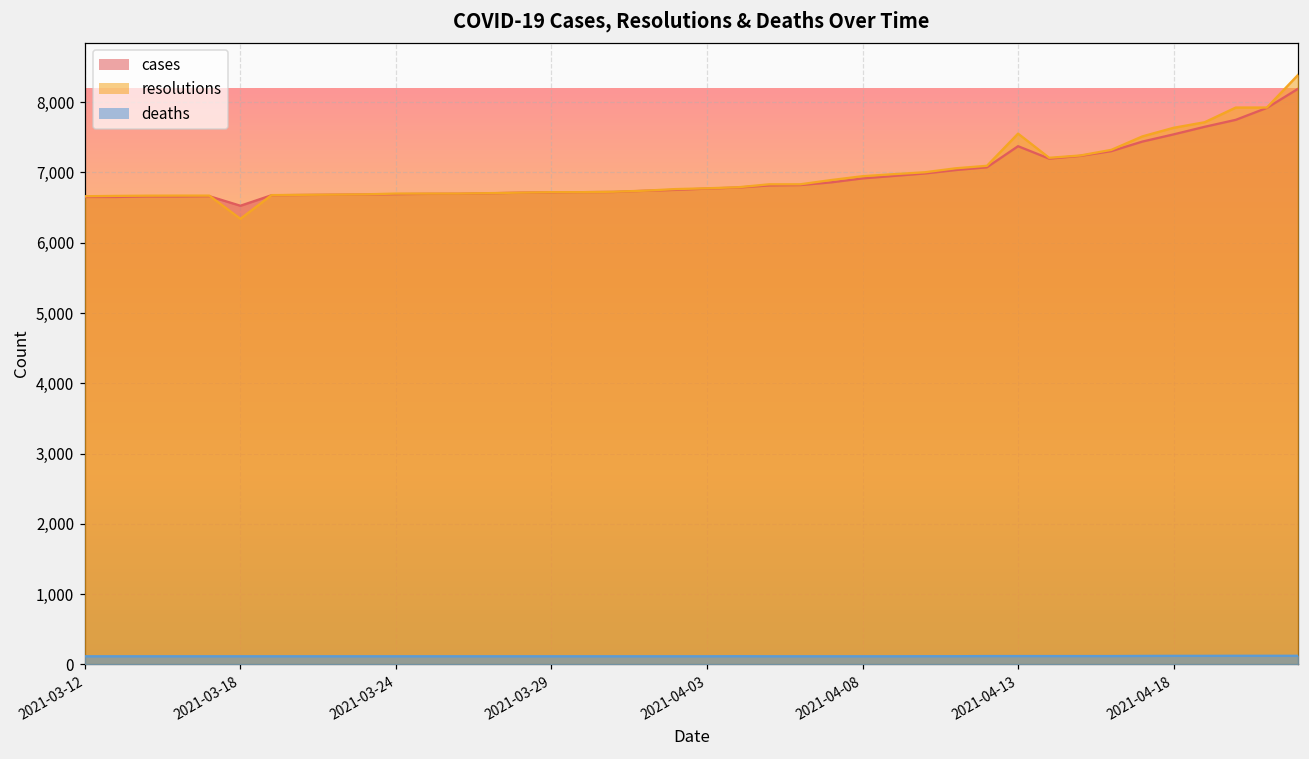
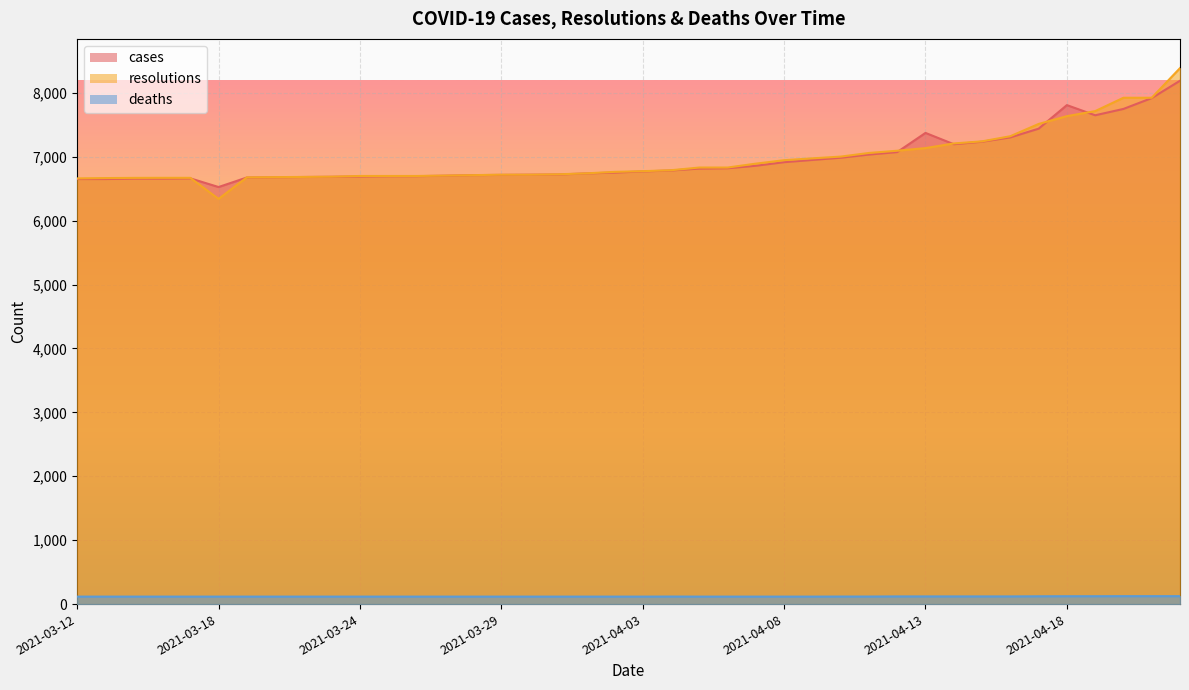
resolutions, 2021-04-13: 7,600 -> 7,100
cases, 2021-04-18: 7,500 -> 7,800
